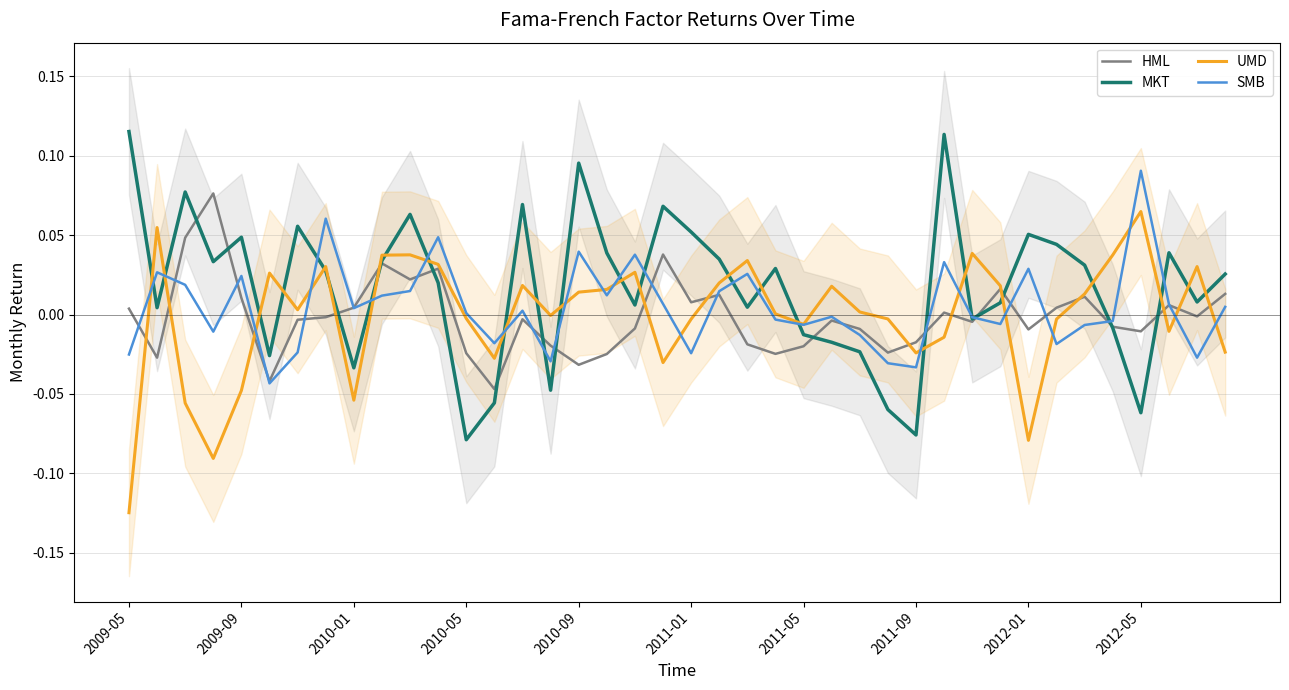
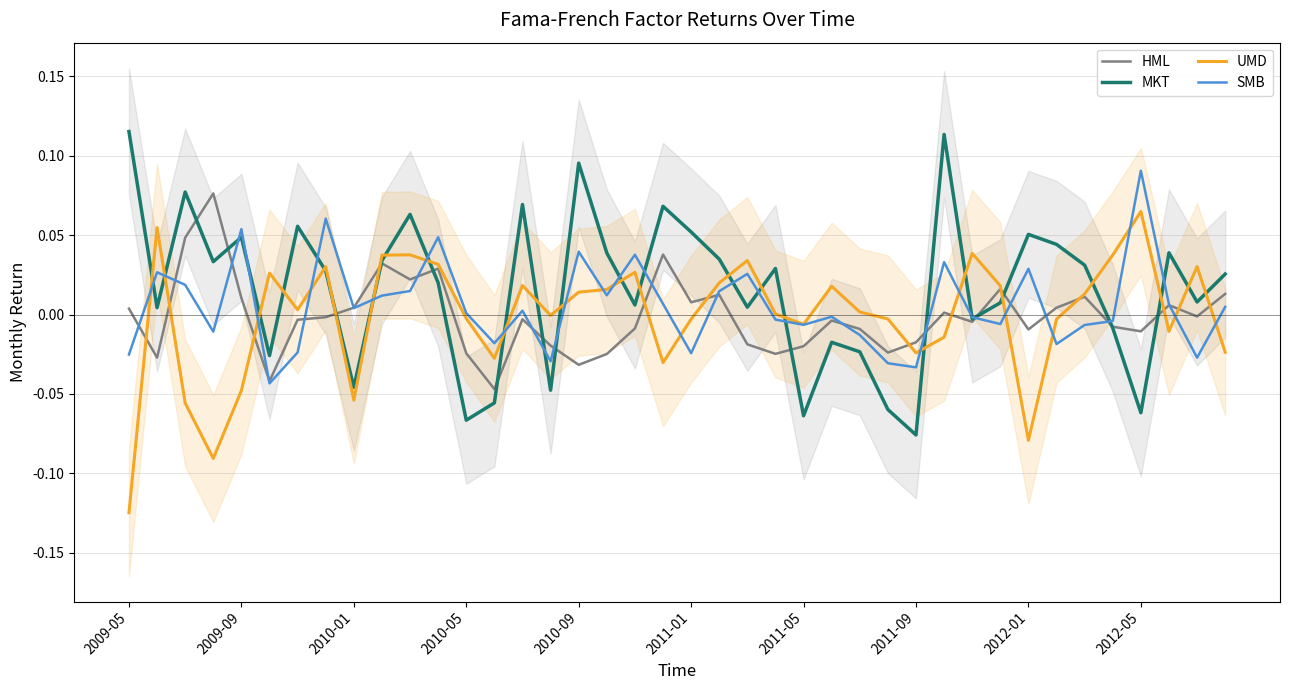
SMB, 2009-09: 0.024 -> 0.054
MKT, 2010-01: -0.034 -> -0.046
MKT, 2010-05: -0.079 -> -0.067
MKT, 2011-05: -0.013 -> -0.064
